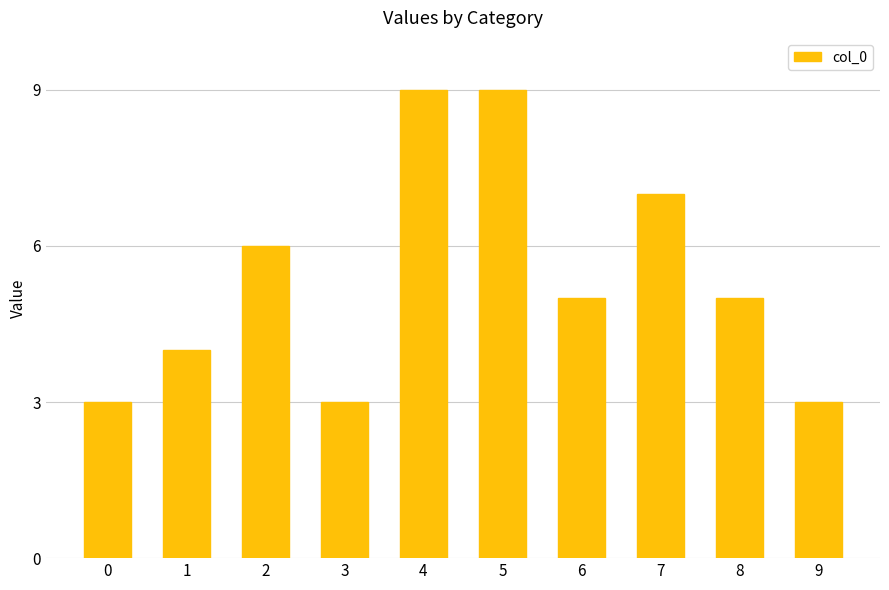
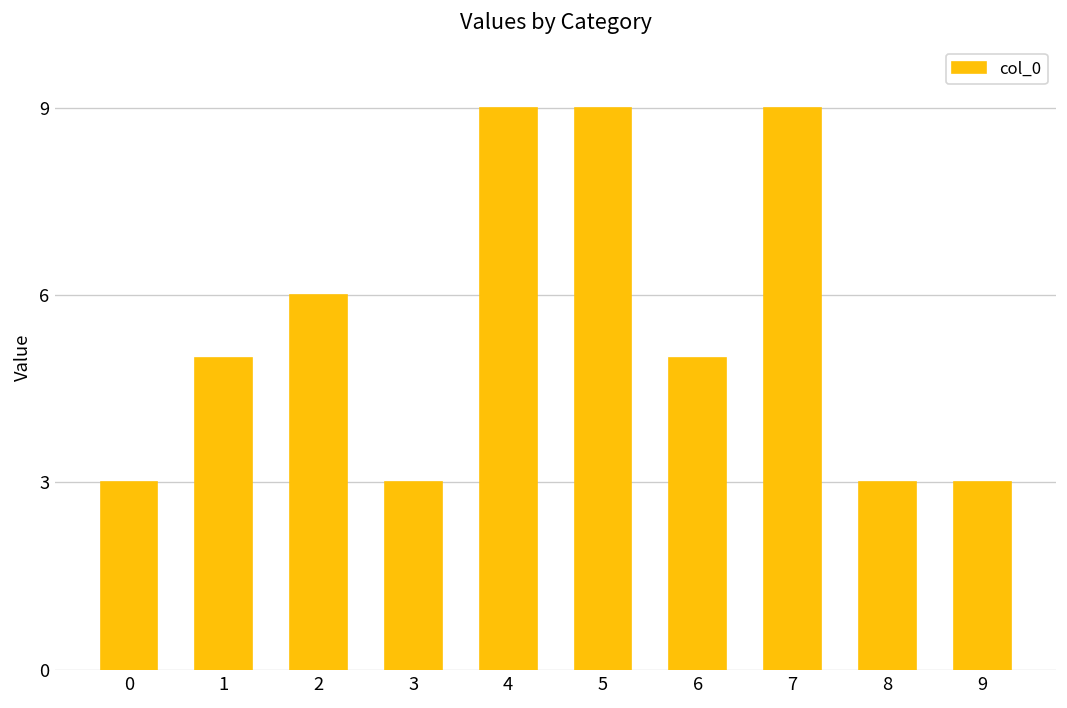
1: 4 -> 5
7: 7 -> 9
8: 5 -> 3
